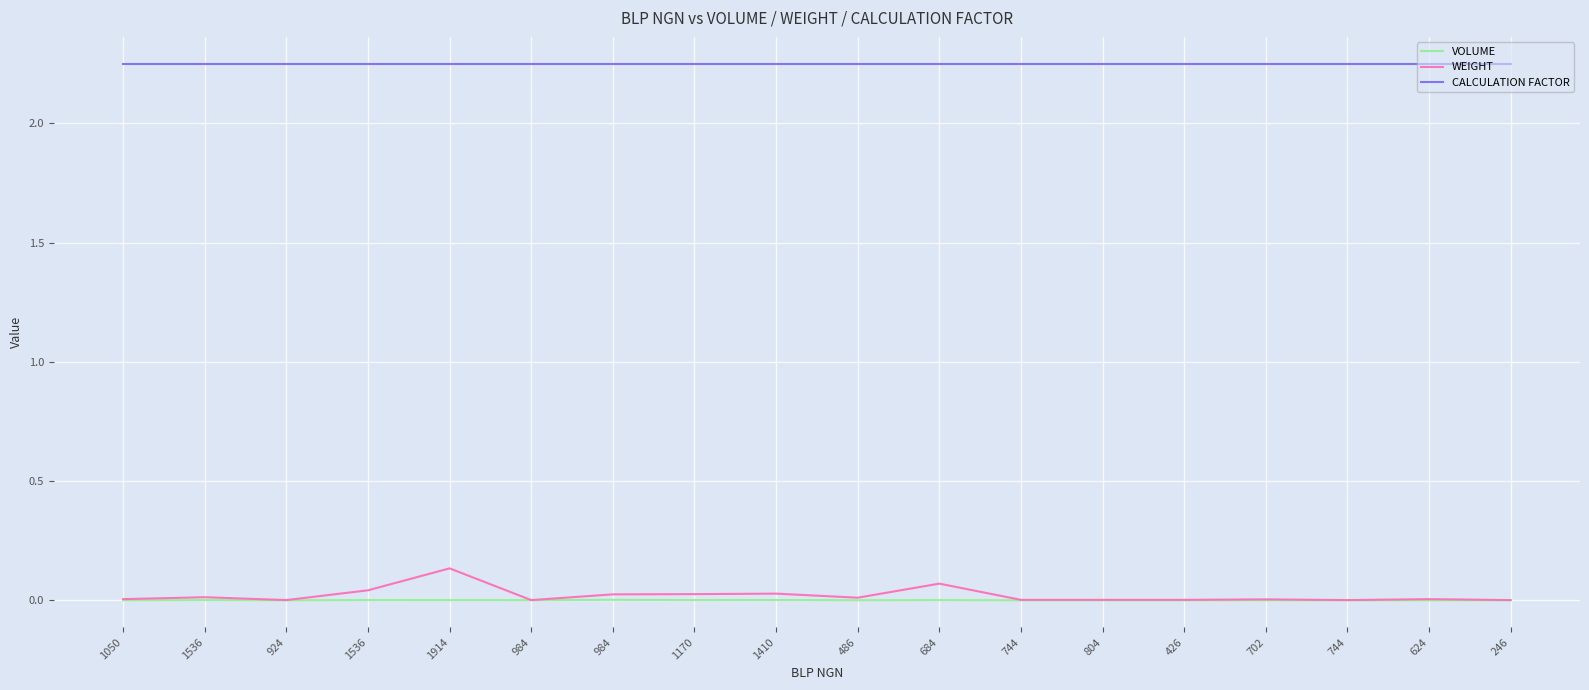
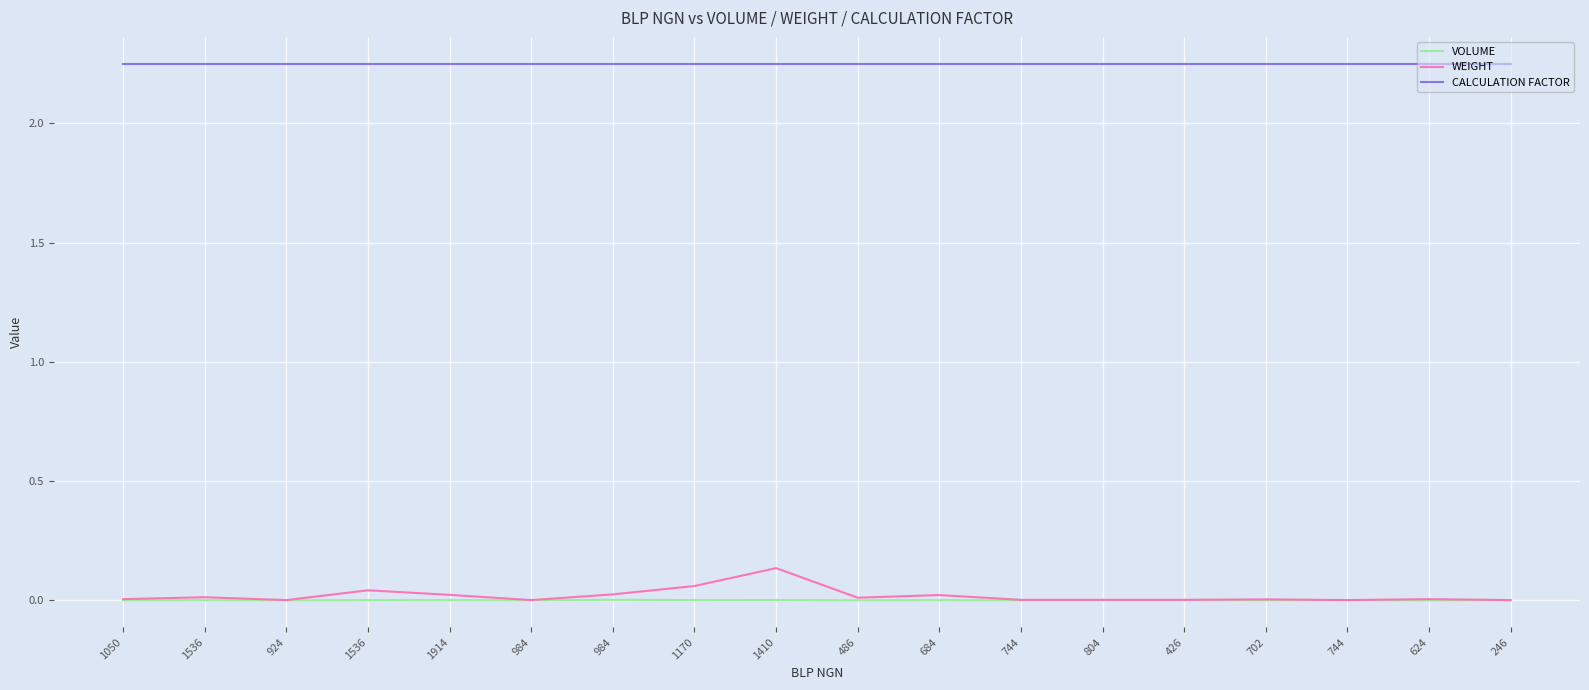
WEIGHT, 1914: 0.13 -> 0.02
WEIGHT, 1170: 0.03 -> 0.06
WEIGHT, 1410: 0.03 -> 0.14
WEIGHT, 684: 0.07 -> 0.02
